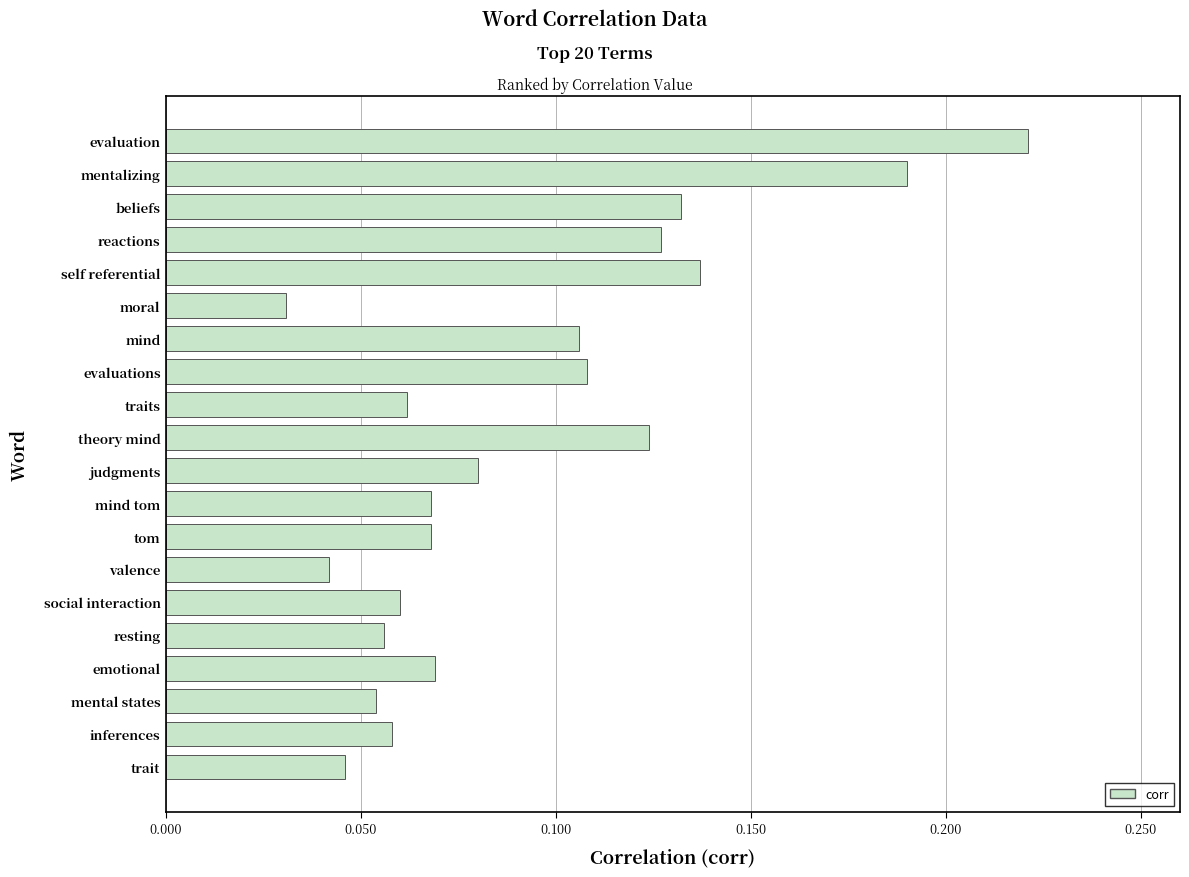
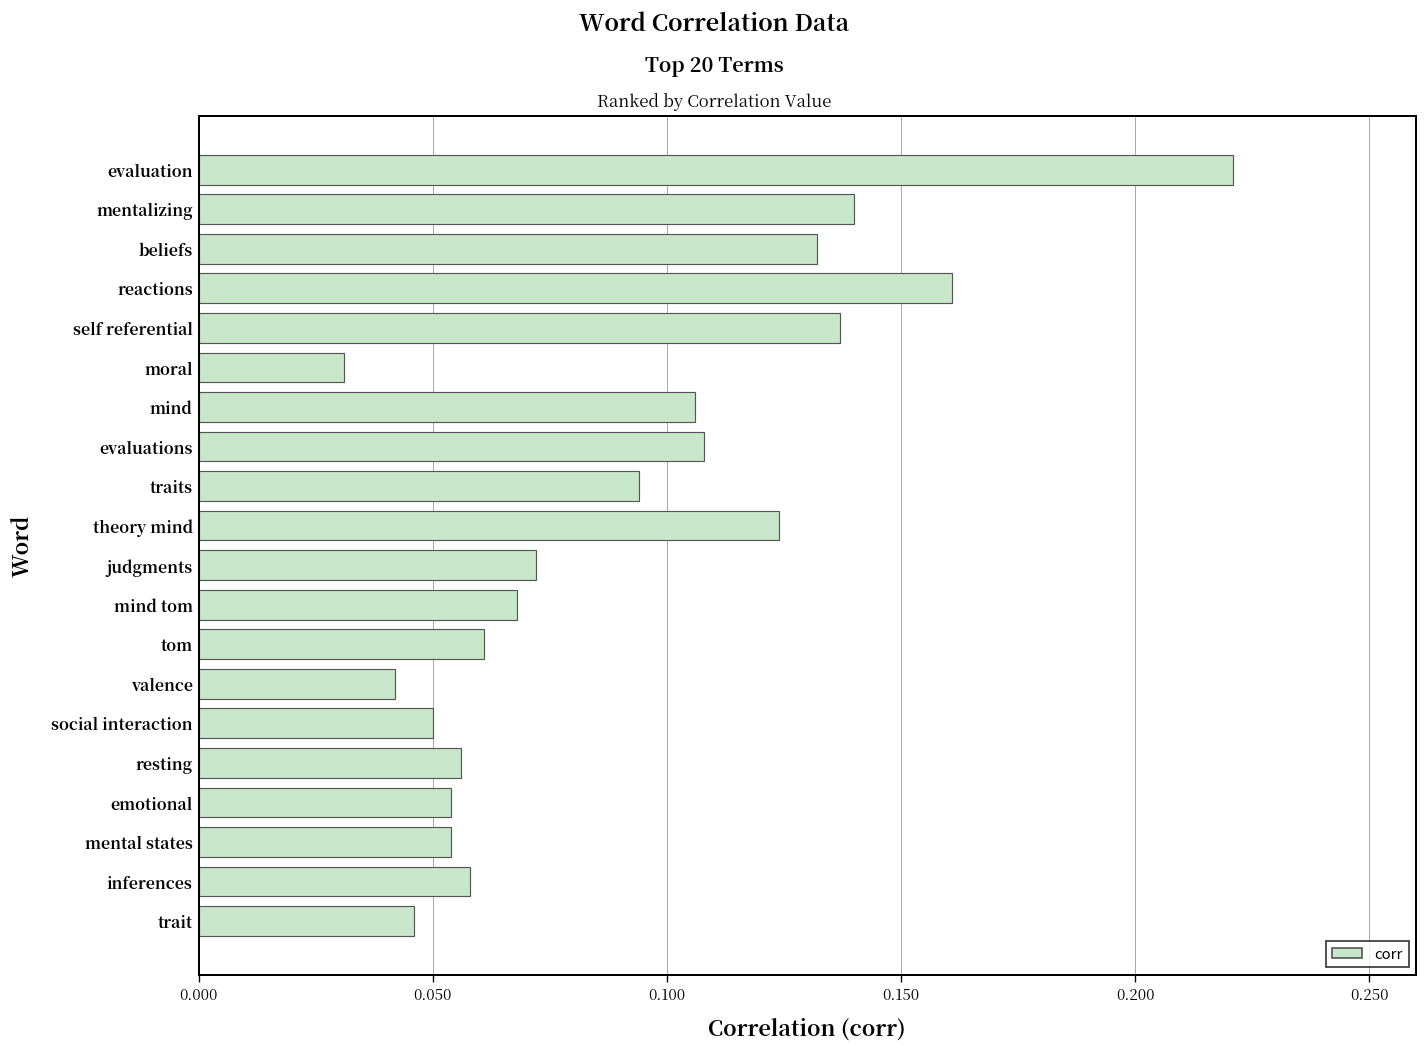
mentalizing: 0.19 -> 0.14
reactions: 0.127 -> 0.161
traits: 0.062 -> 0.094
judgments: 0.080 -> 0.072
tom: 0.068 -> 0.061
social interaction: 0.06 -> 0.05
emotional: 0.069 -> 0.054
